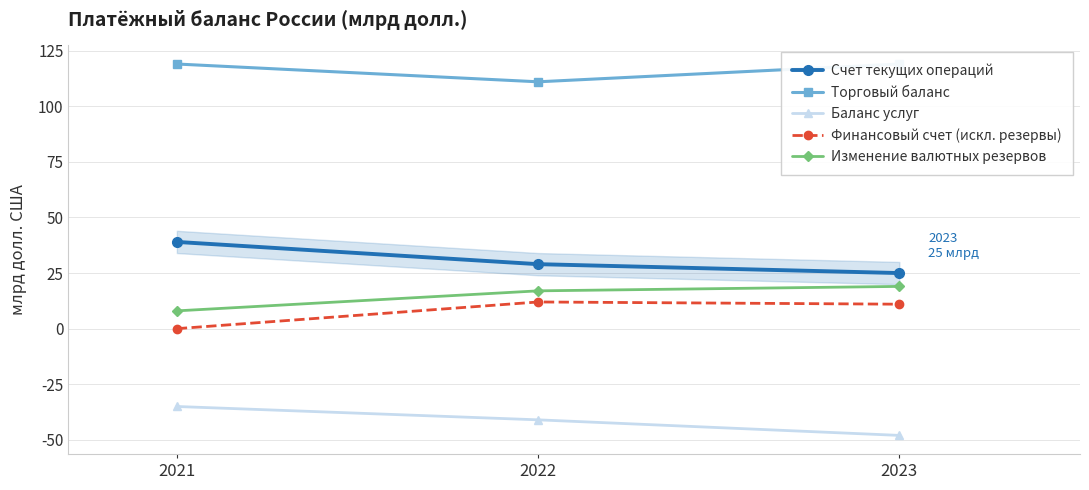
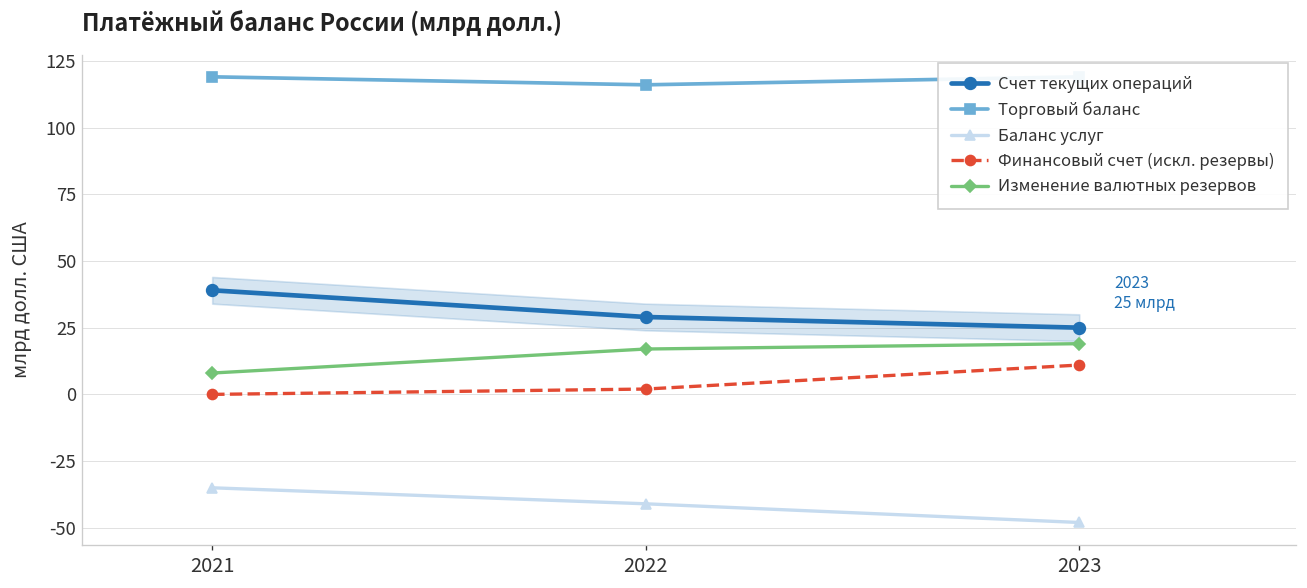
Торговый баланс, 2022: 111 -> 116
Финансовый счет (искл. резервы), 2022: 12 -> 2
